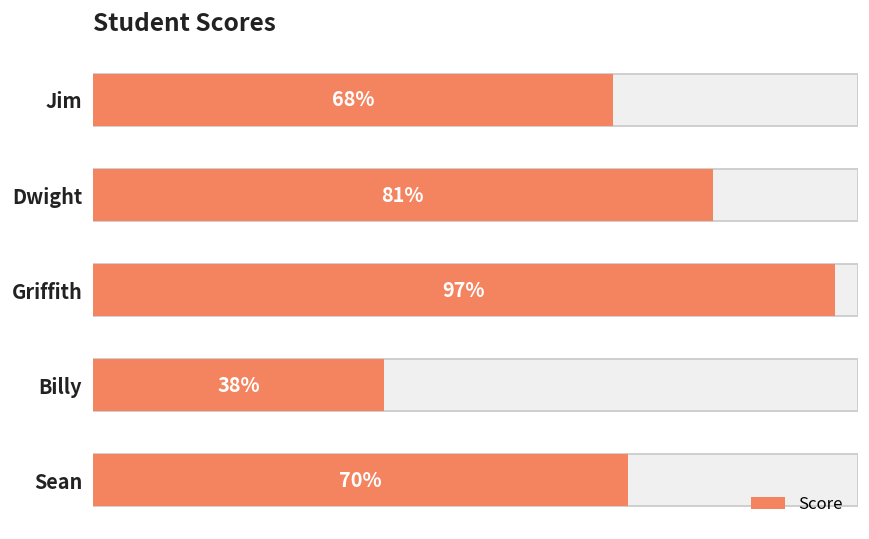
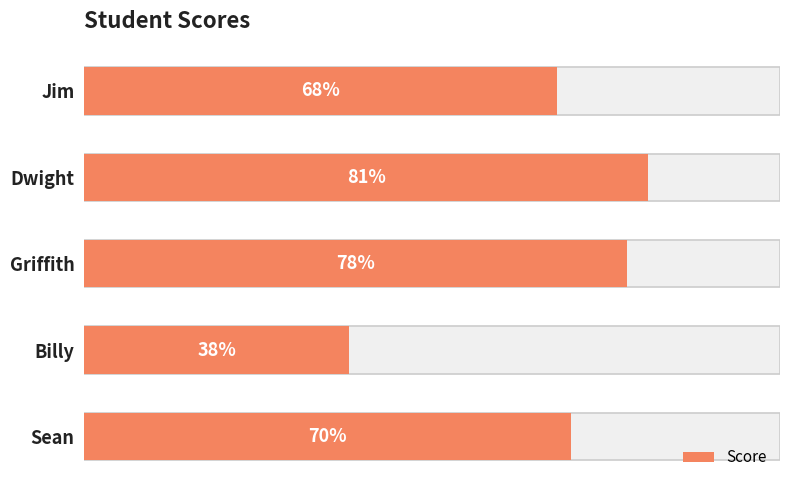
Score, Griffith: 97% -> 78%
